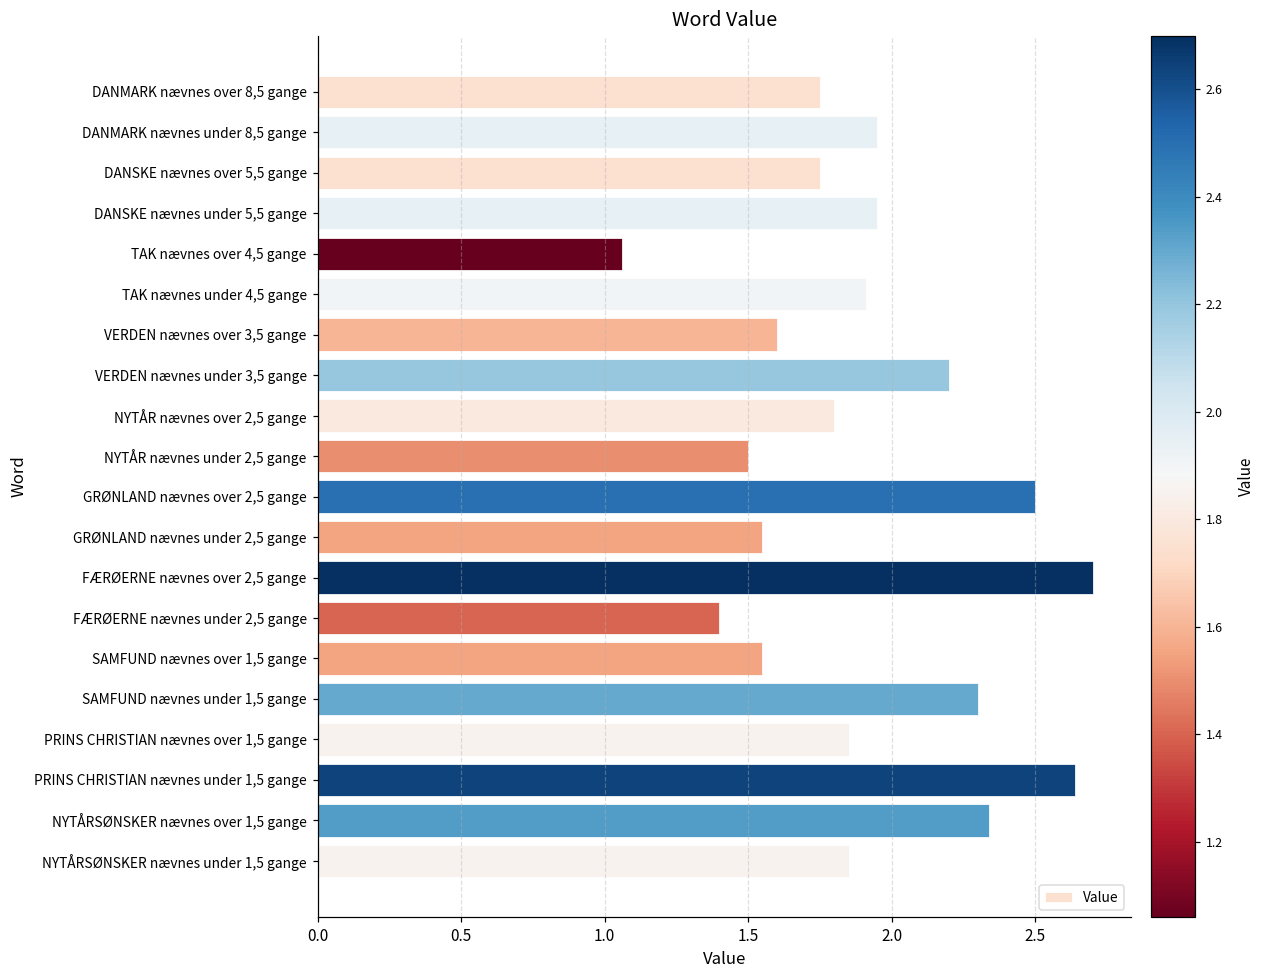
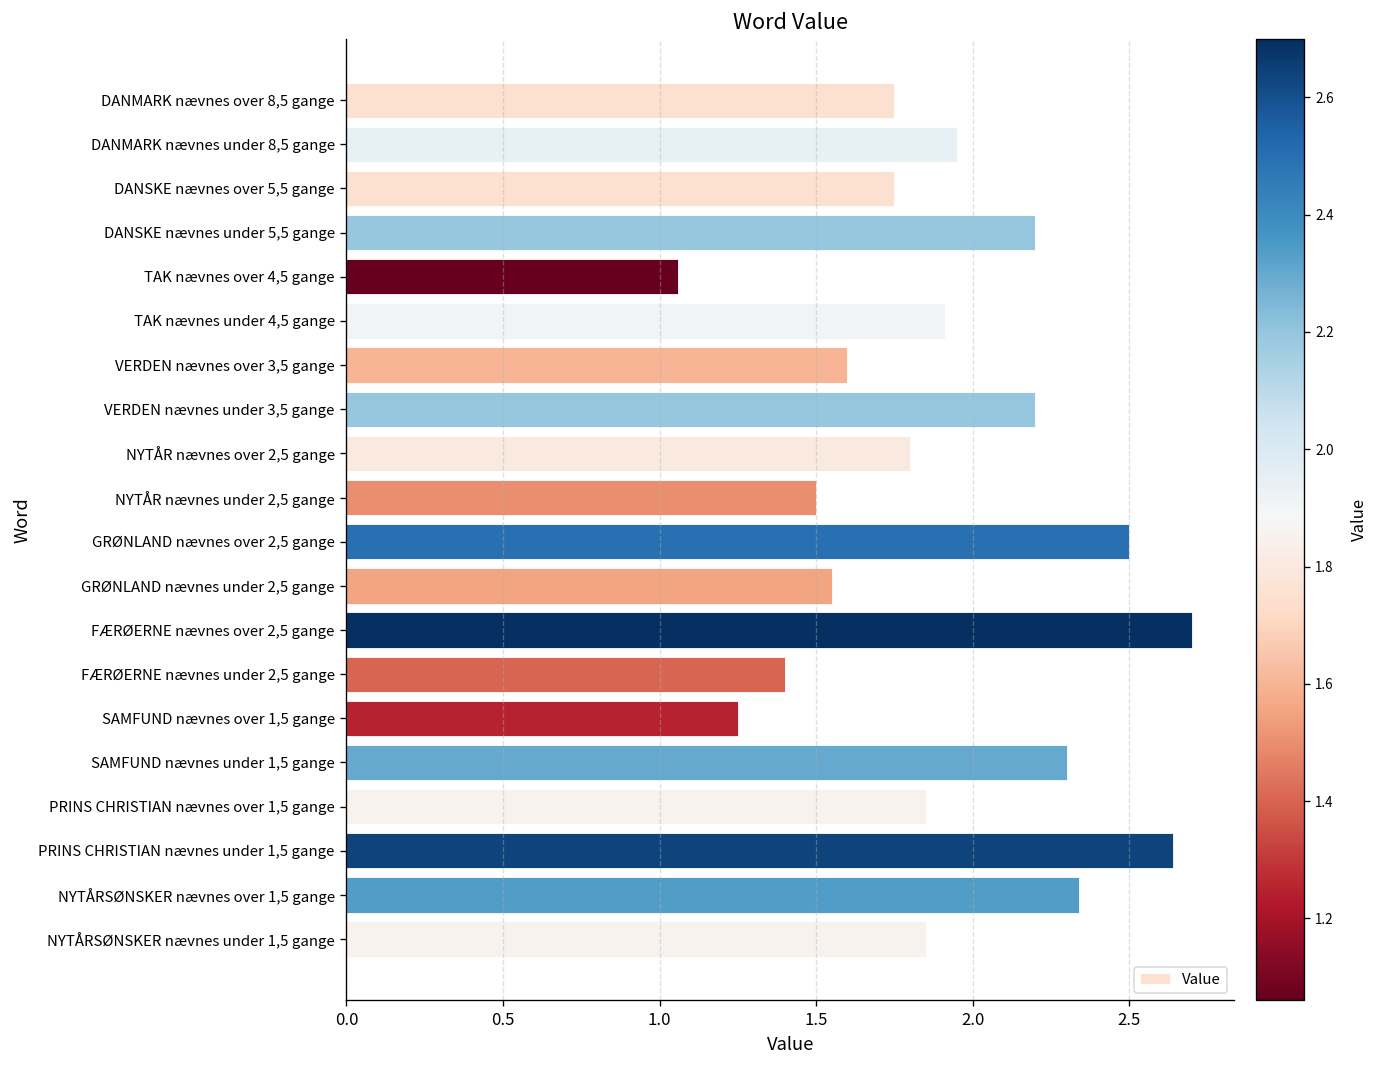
DANSKE nævnes under 5,5 gange: 1.95 -> 2.20
SAMFUND nævnes over 1,5 gange: 1.55 -> 1.25
